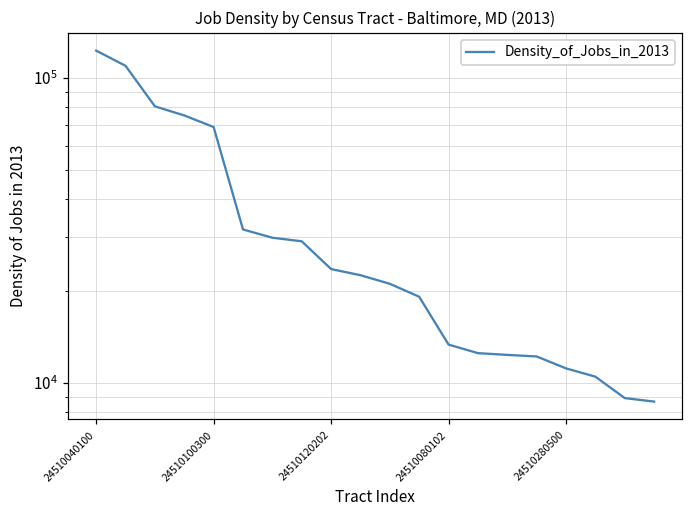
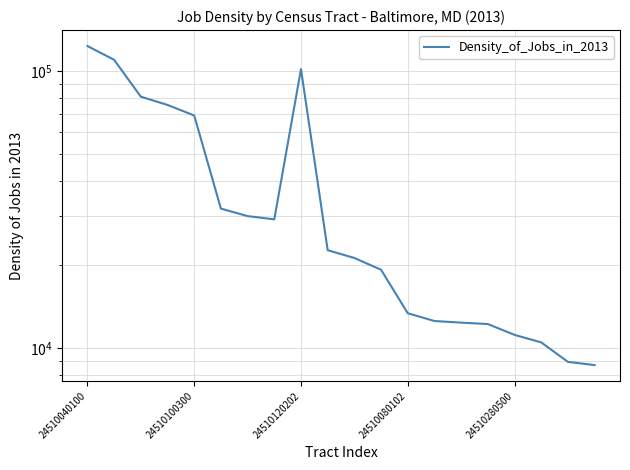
24510120202: 24000 -> 101000
